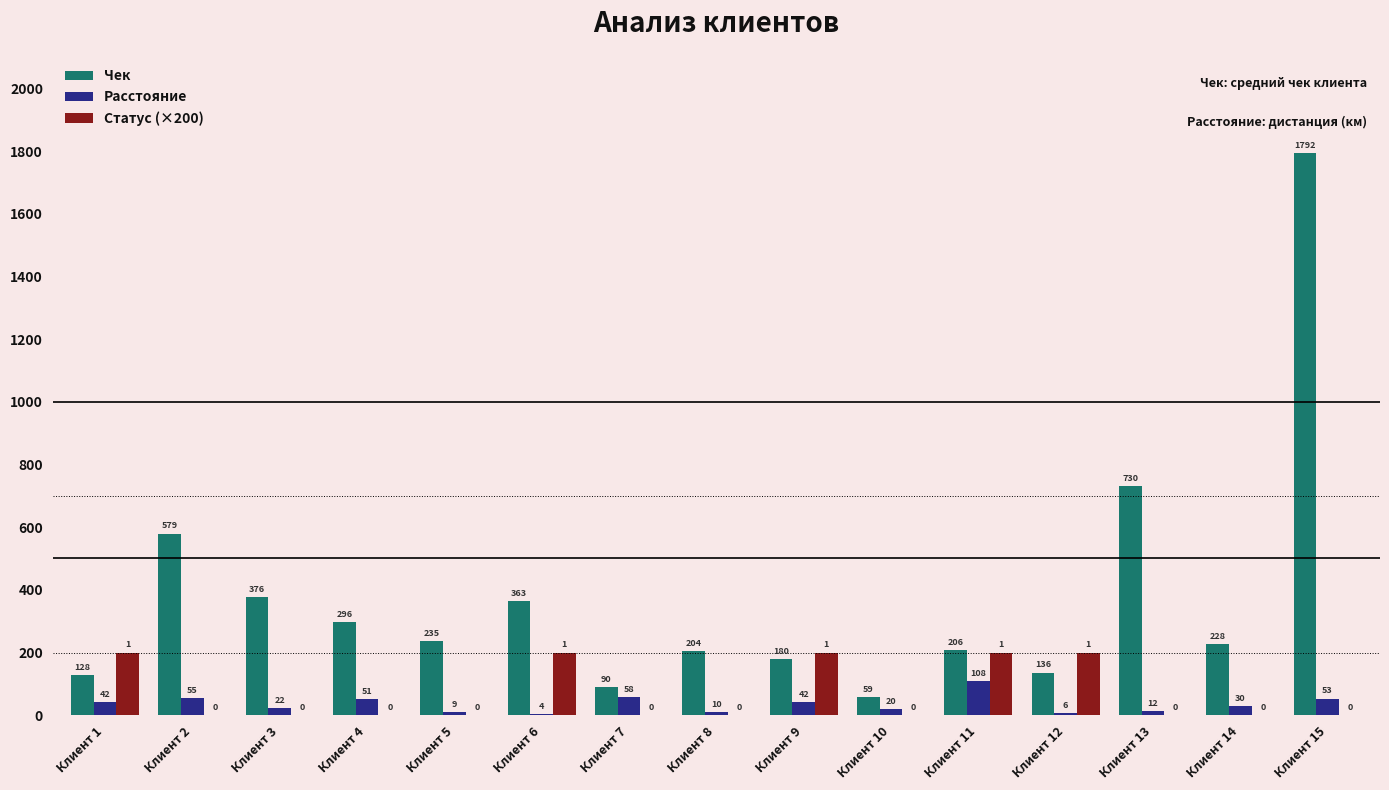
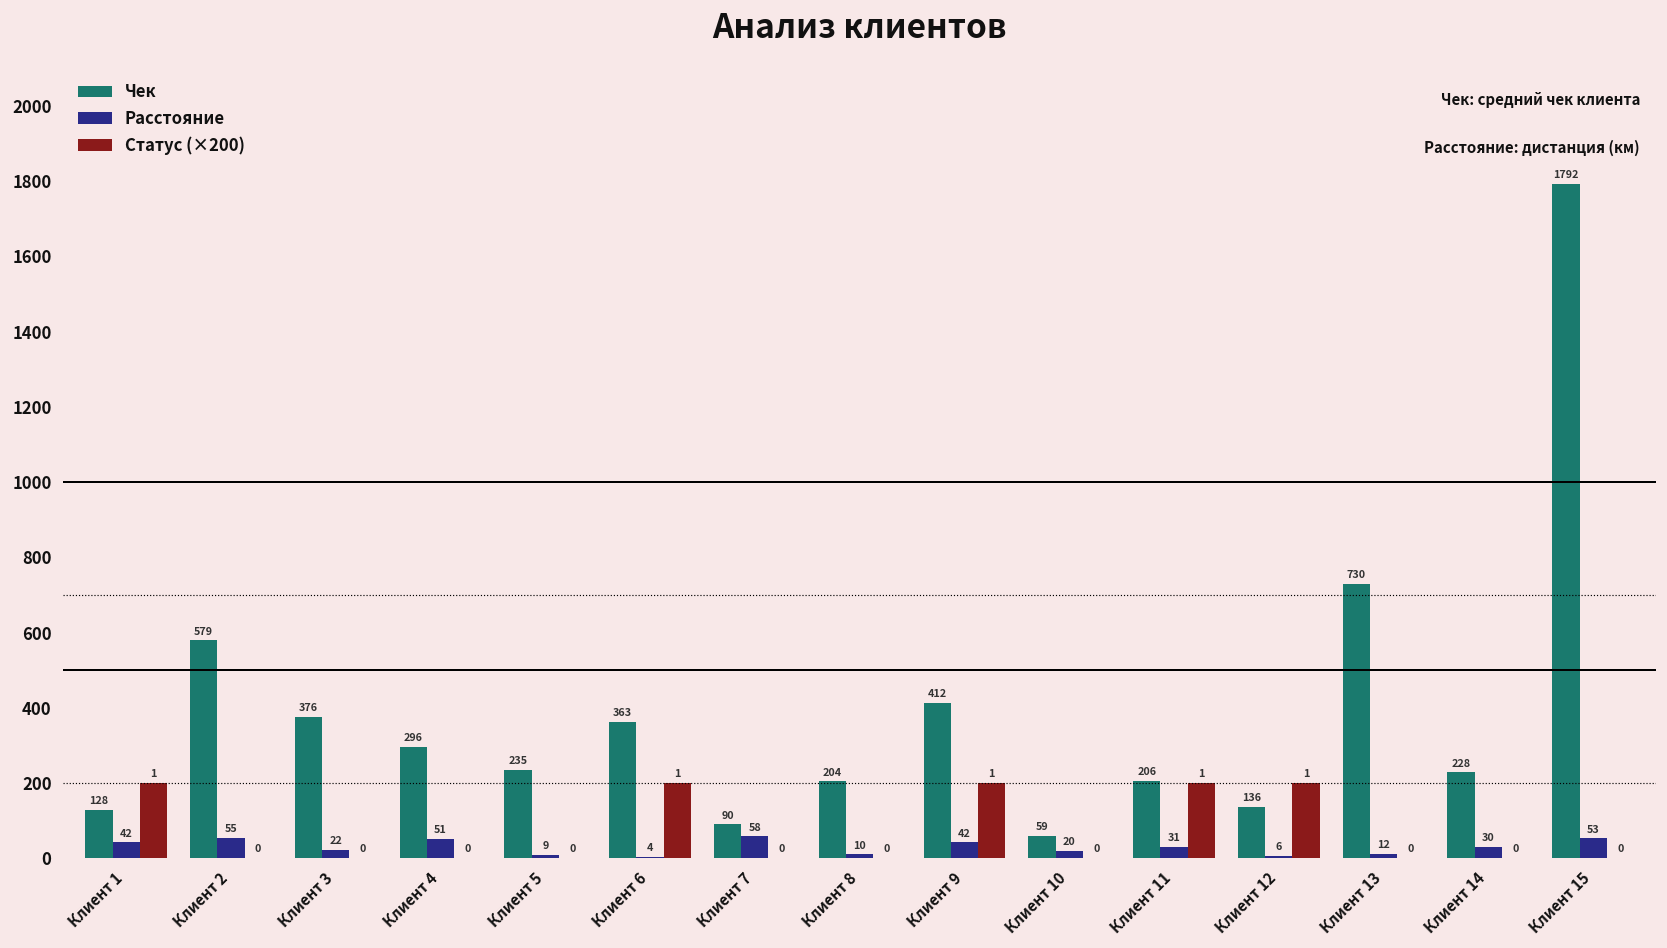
Чек, Клиент 9: 180 -> 412
Расстояние, Клиент 11: 108 -> 31
